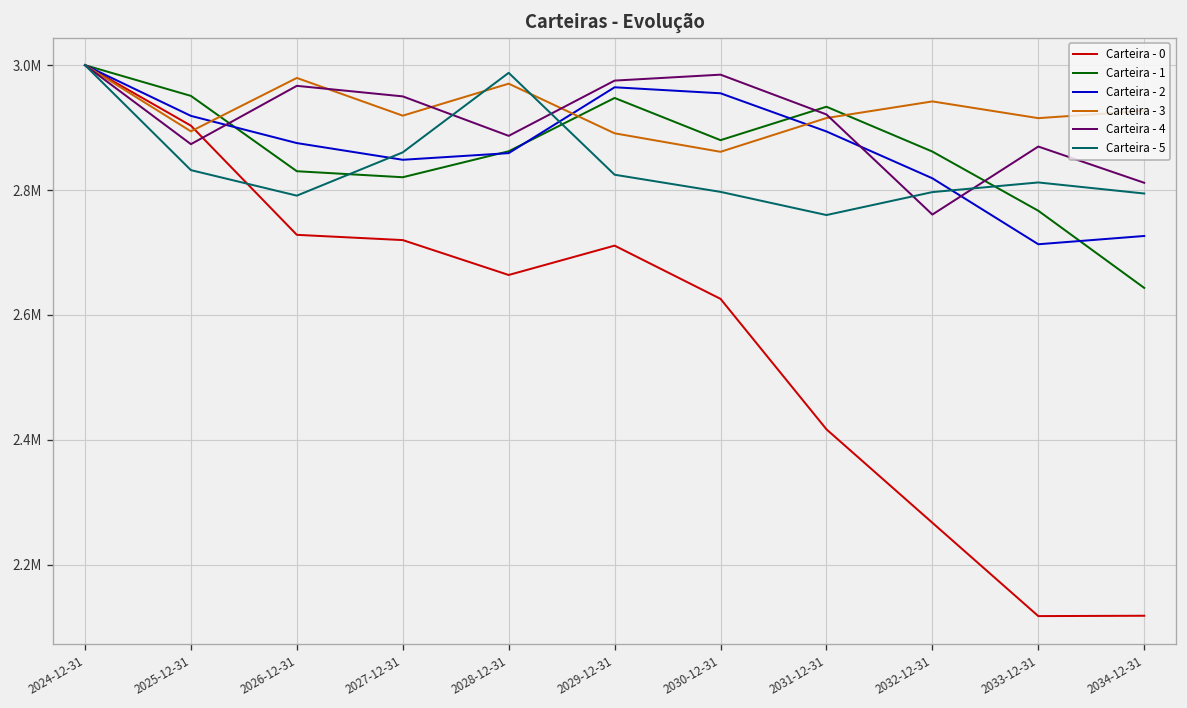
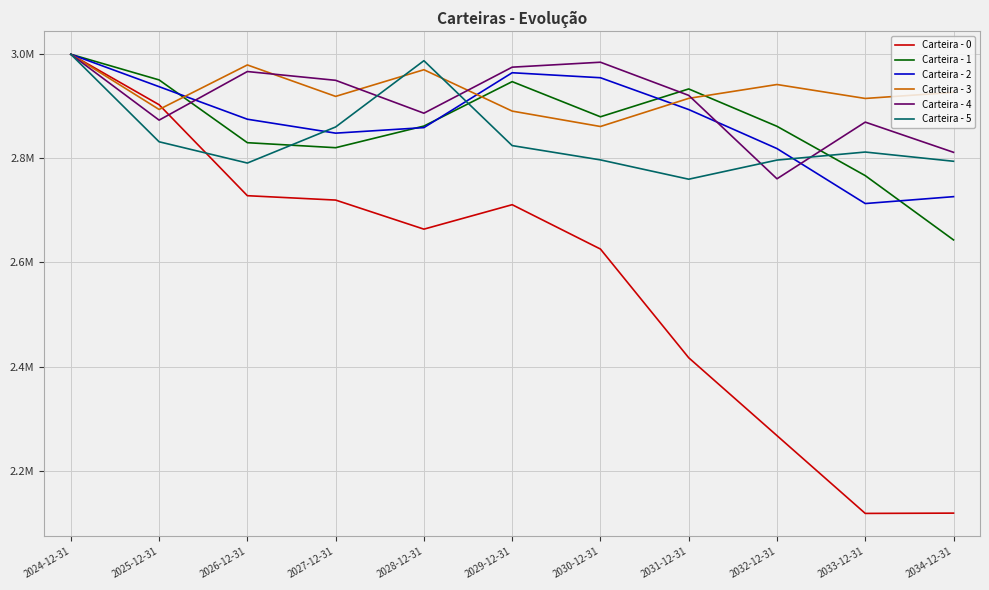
Carteira - 2, 2025-12-31: 2920000 -> 2940000
